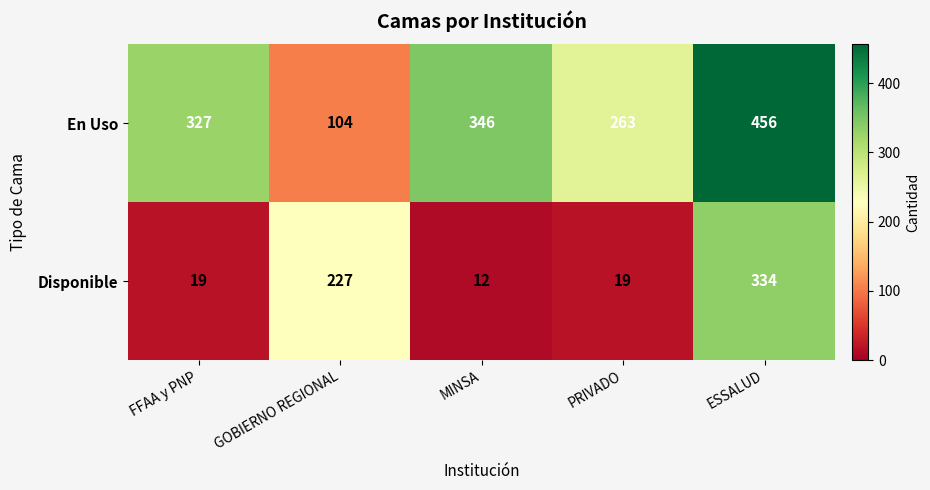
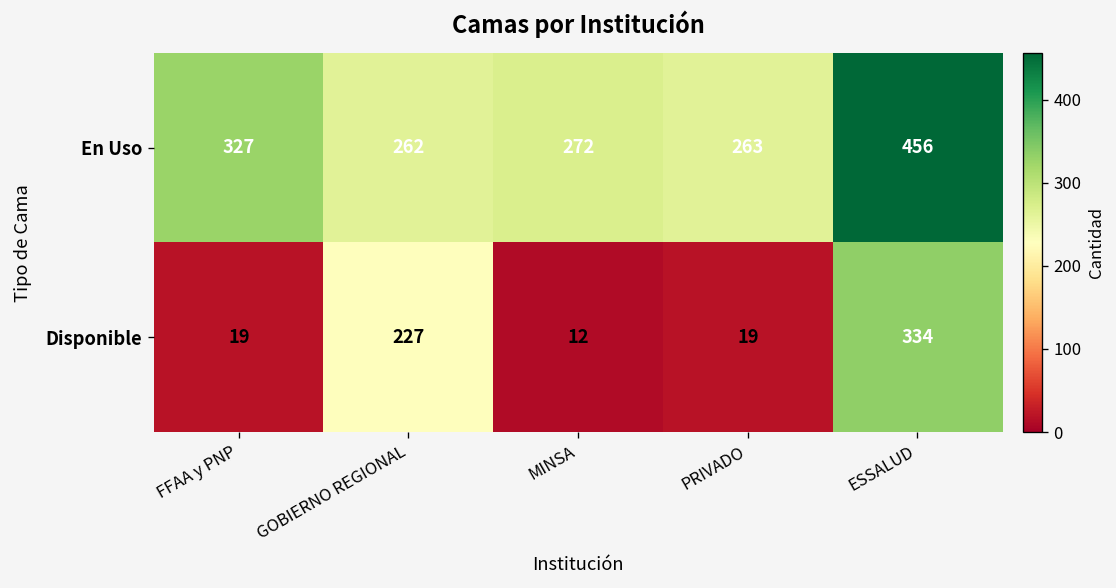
En Uso, GOBIERNO REGIONAL: 104 -> 262
En Uso, MINSA: 346 -> 272
